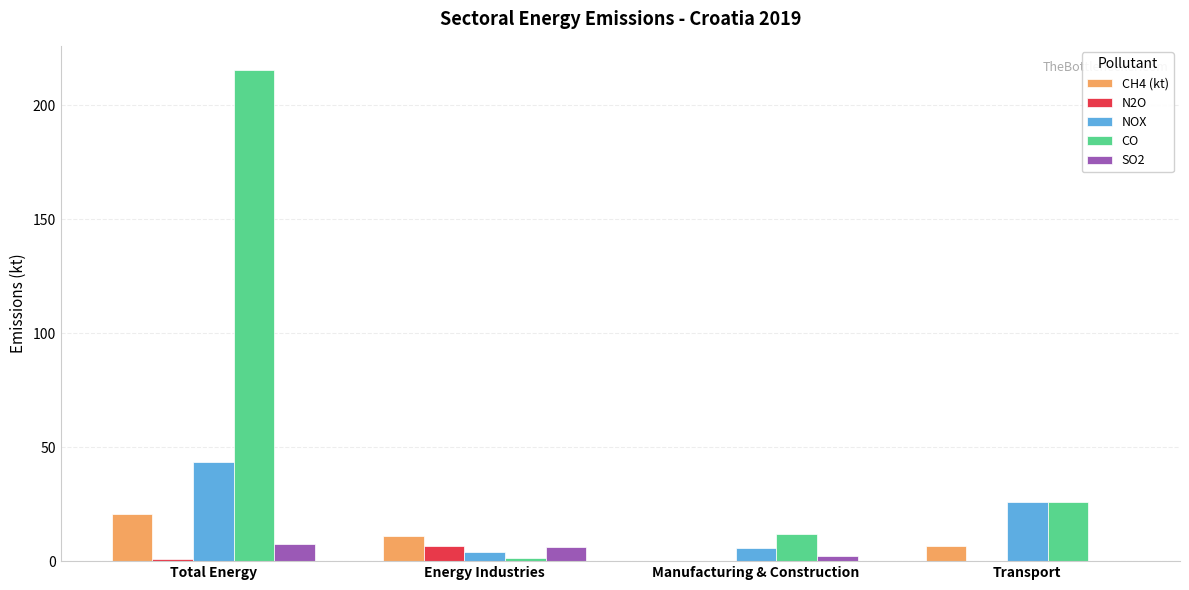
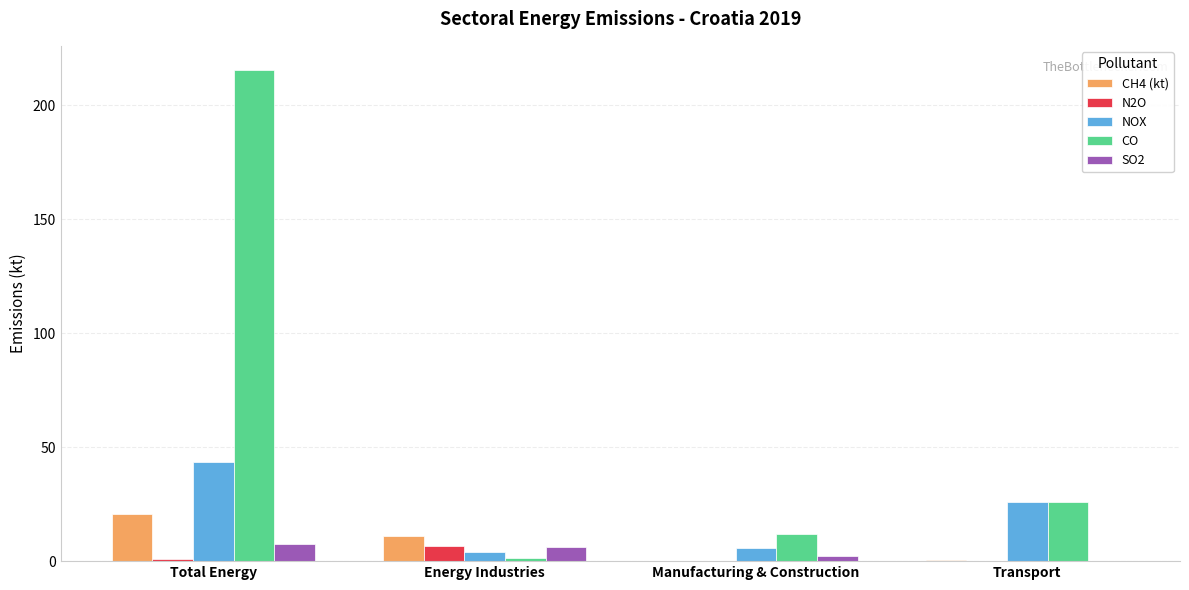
CH4 (kt), Transport: 6 -> 0
